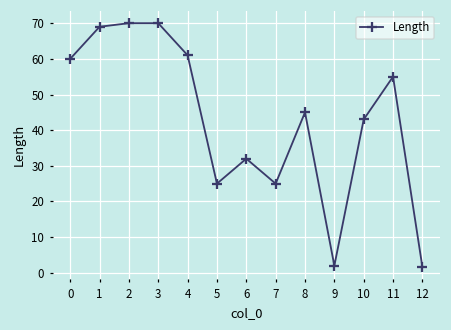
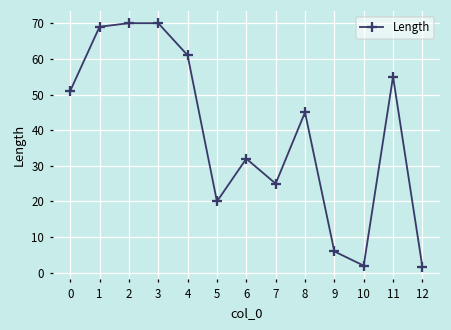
0: 60 -> 51
5: 25 -> 20
9: 2 -> 6
10: 43 -> 2
